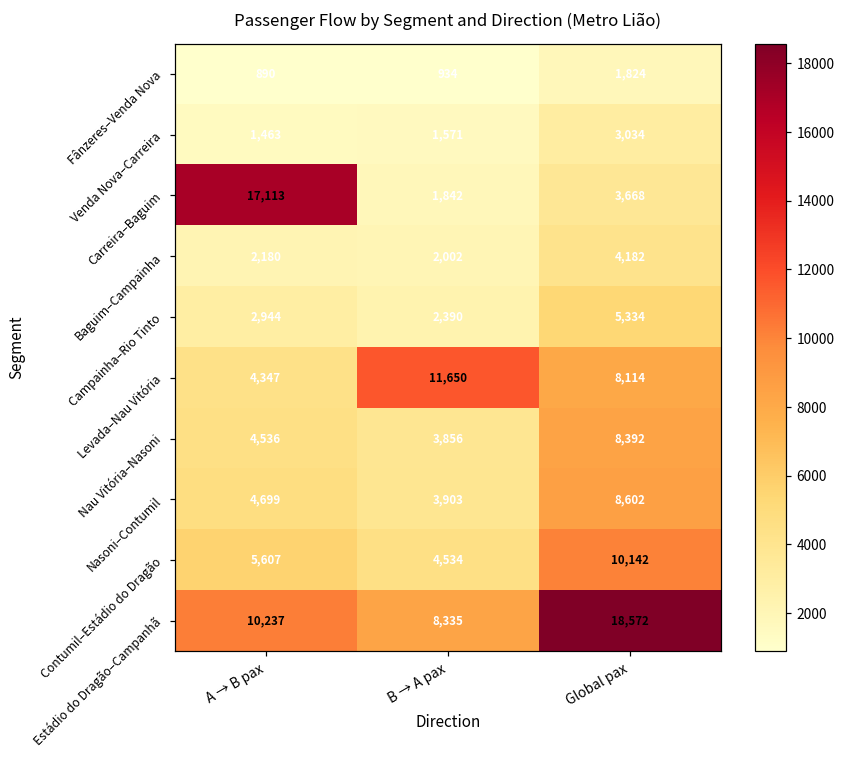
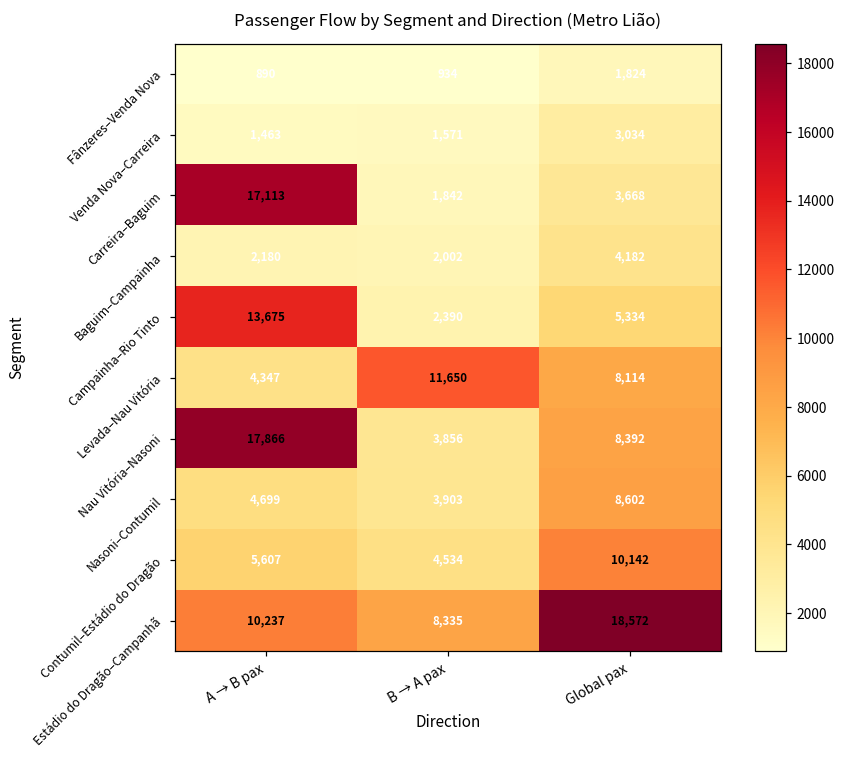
Campainha–Rio Tinto, A → B pax: 2,944 -> 13,675
Nau Vitória–Nasoni, A → B pax: 4,536 -> 17,866
